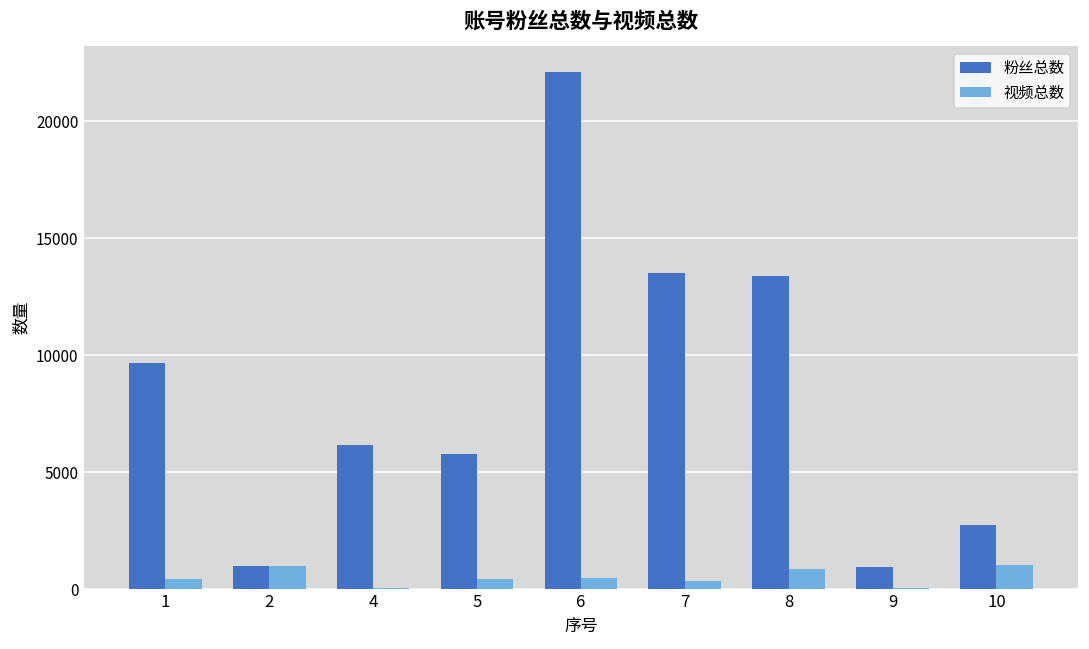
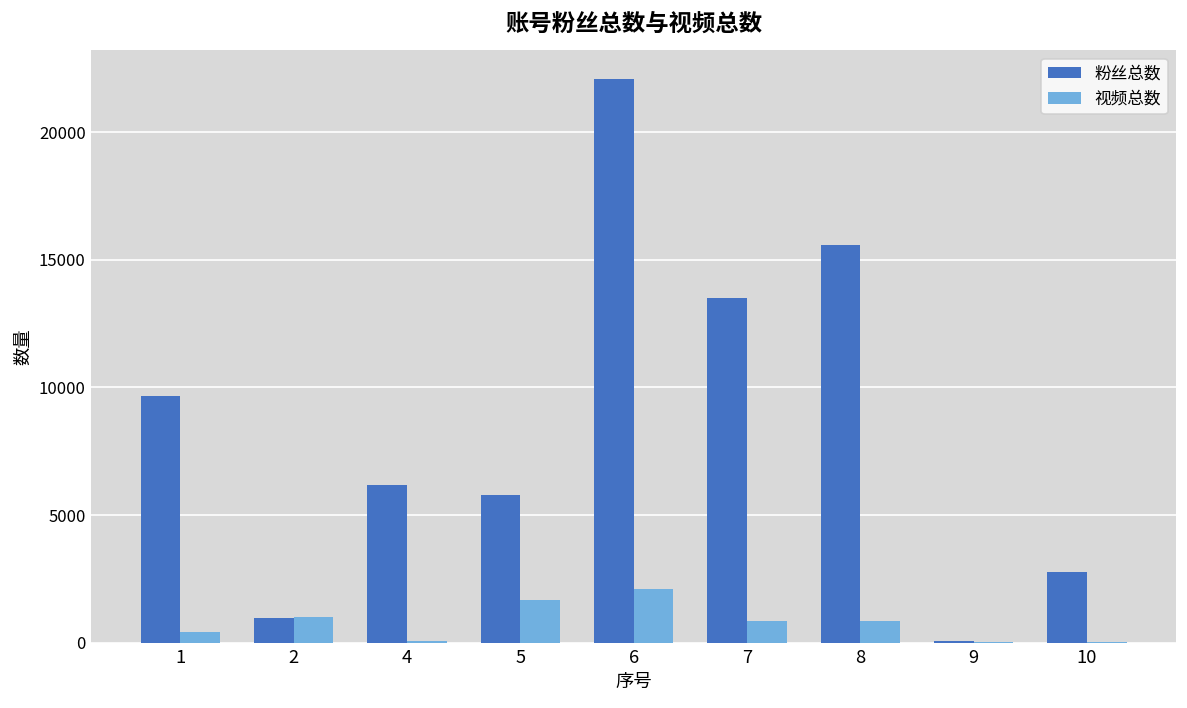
视频总数, 5: 400 -> 1700
视频总数, 6: 500 -> 2100
视频总数, 7: 300 -> 900
粉丝总数, 8: 13400 -> 15600
粉丝总数, 9: 900 -> 100
视频总数, 10: 1000 -> 0
